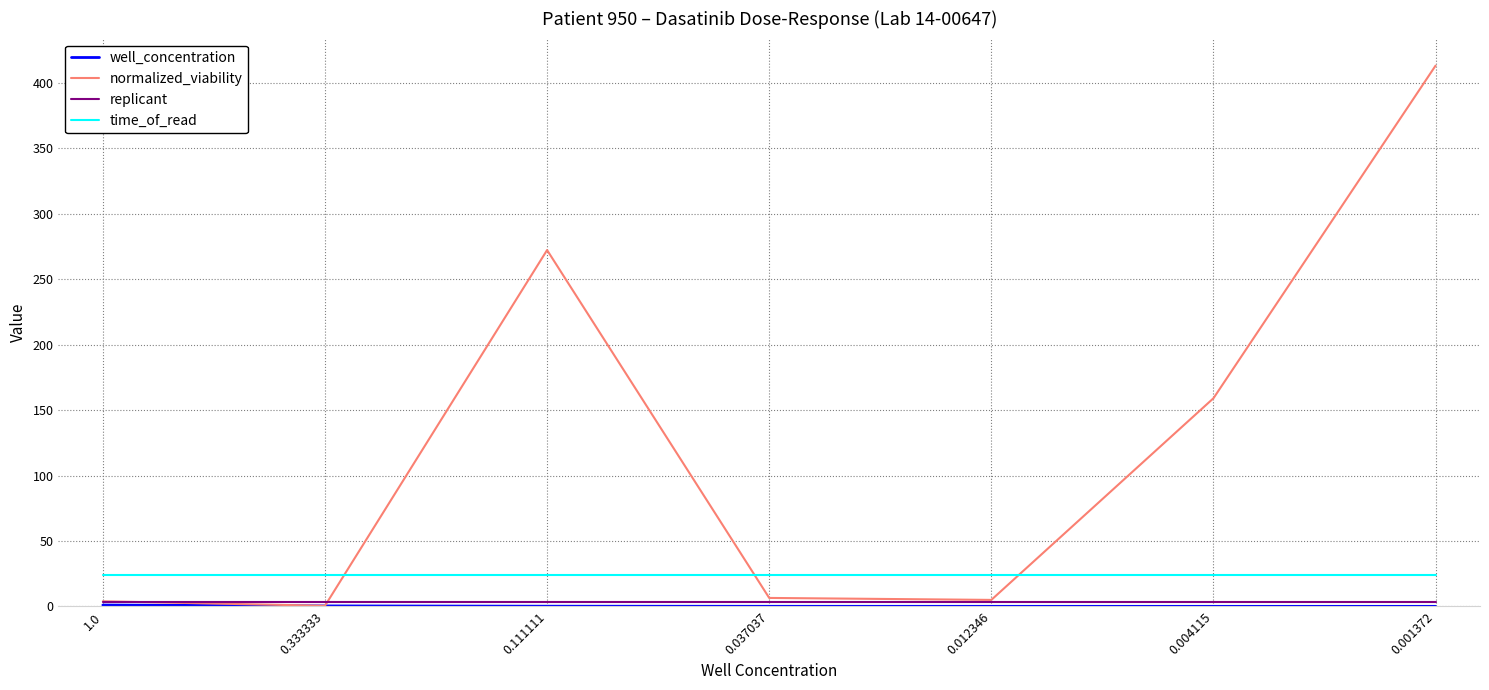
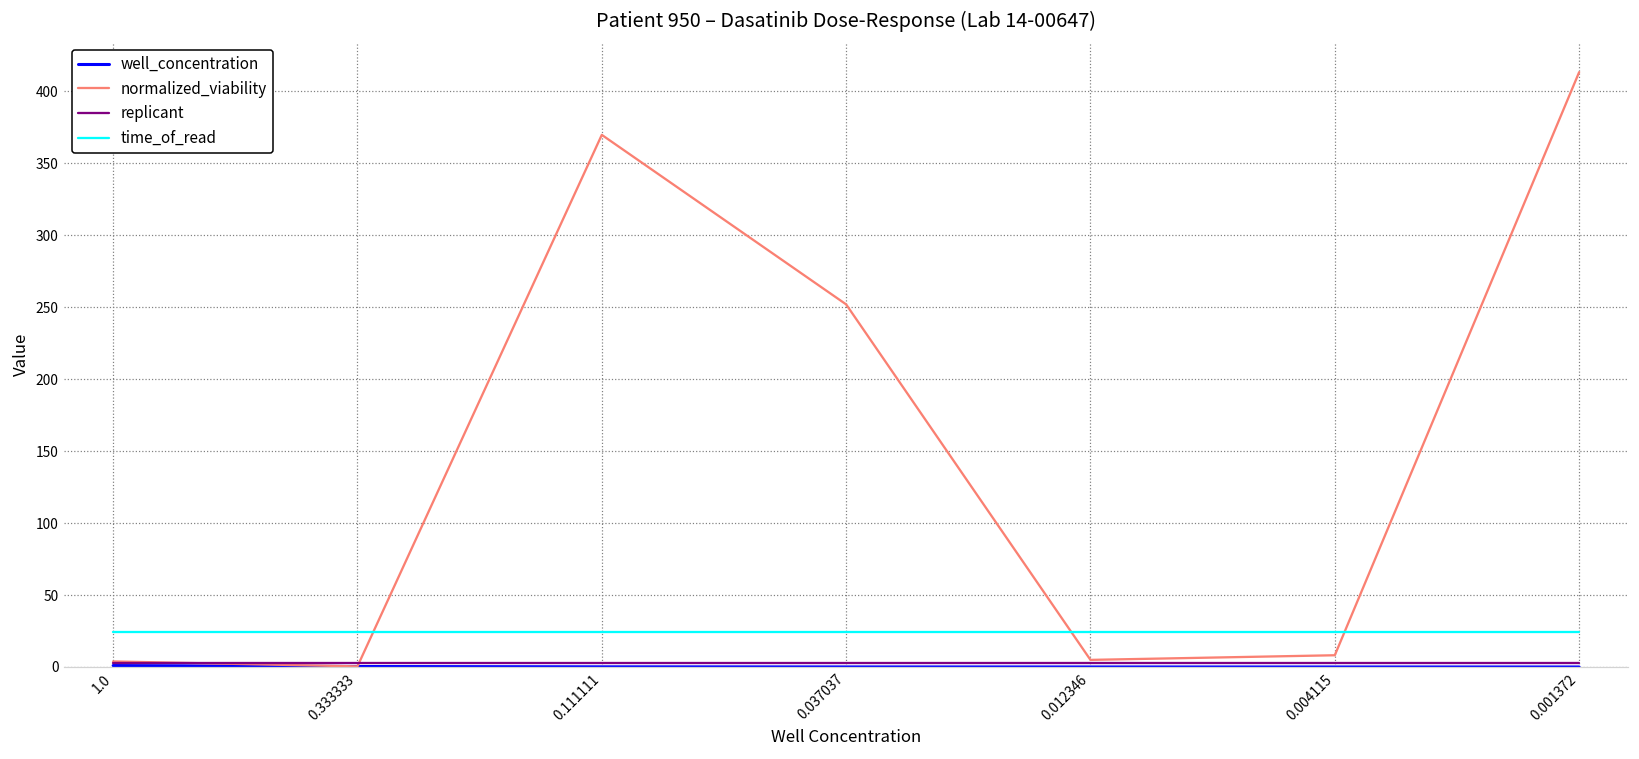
normalized_viability, 0.111111: 272 -> 370
normalized_viability, 0.037037: 6 -> 252
normalized_viability, 0.004115: 159 -> 8
